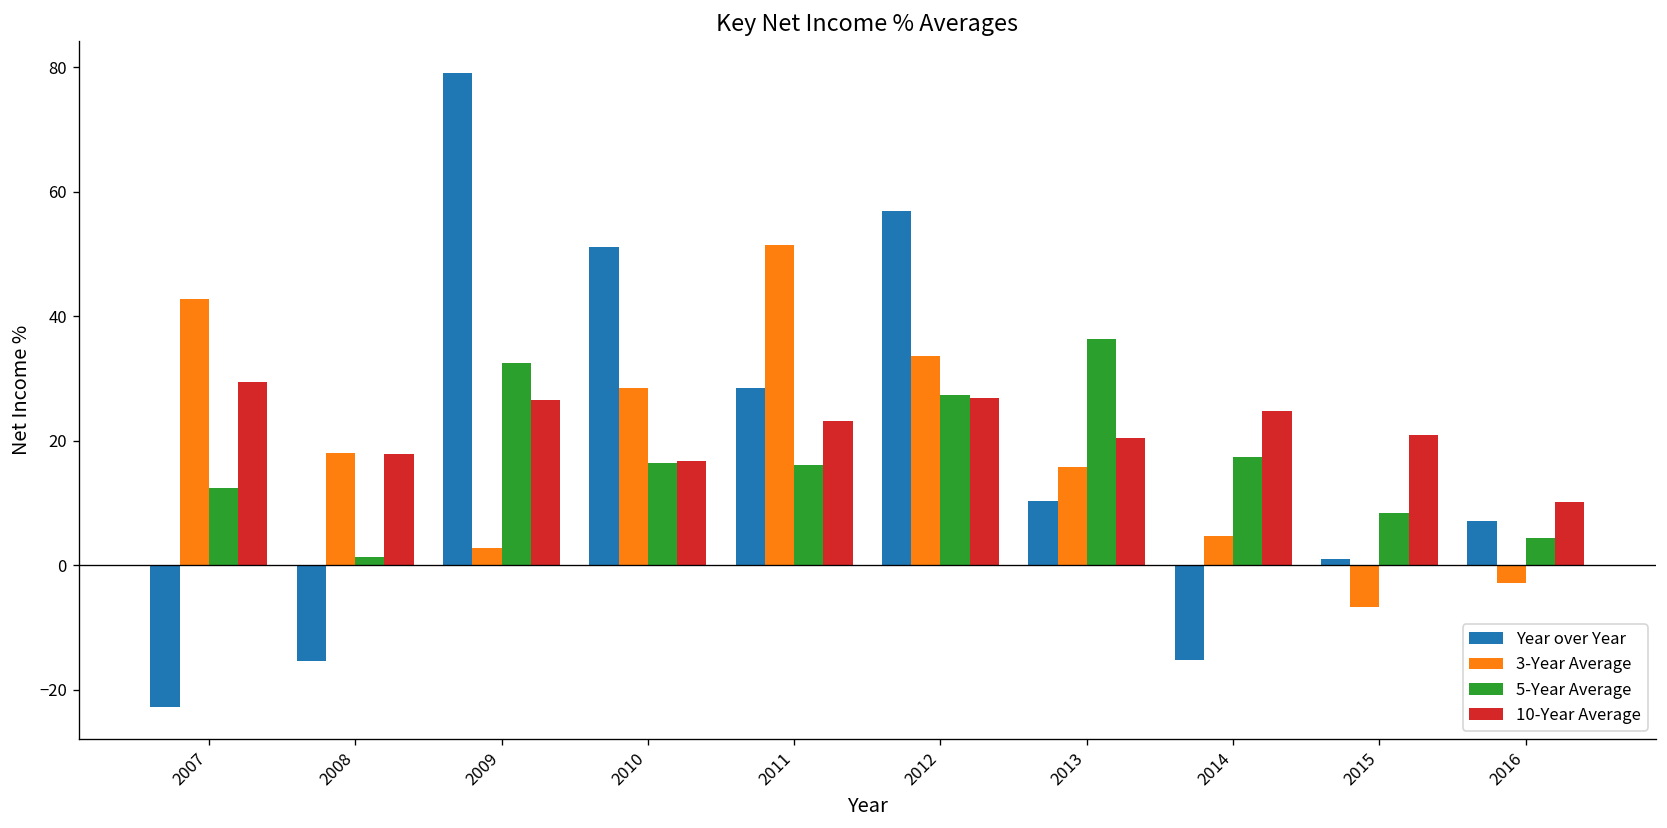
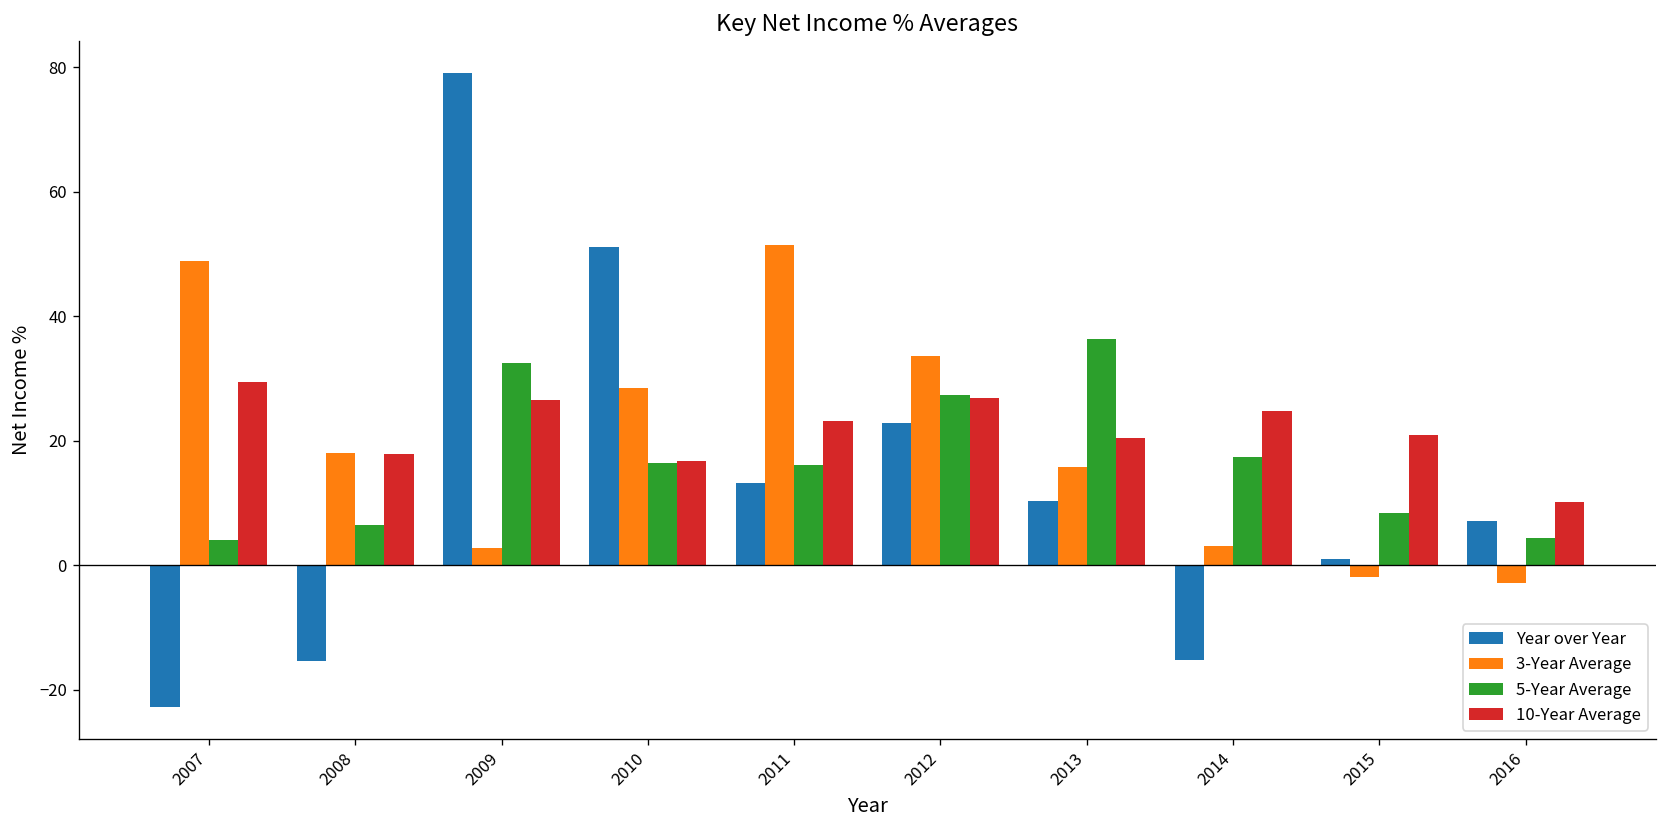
3-Year Average, 2007: 43 -> 49
5-Year Average, 2007: 12 -> 4
5-Year Average, 2008: 1 -> 6
Year over Year, 2011: 29 -> 13
Year over Year, 2012: 57 -> 23
3-Year Average, 2014: 5 -> 3
3-Year Average, 2015: -7 -> -2
